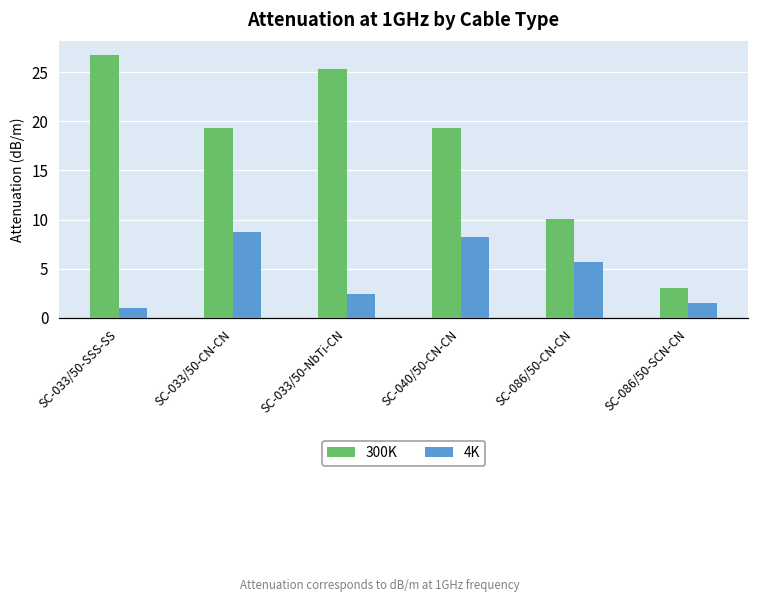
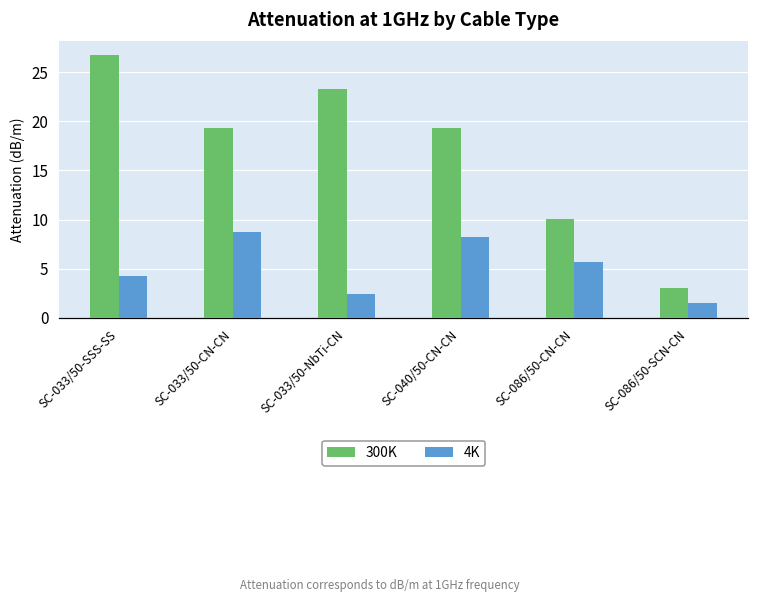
4K, SC-033/50-SSS-SS: 1 -> 4
300K, SC-033/50-NbTi-CN: 25 -> 23
